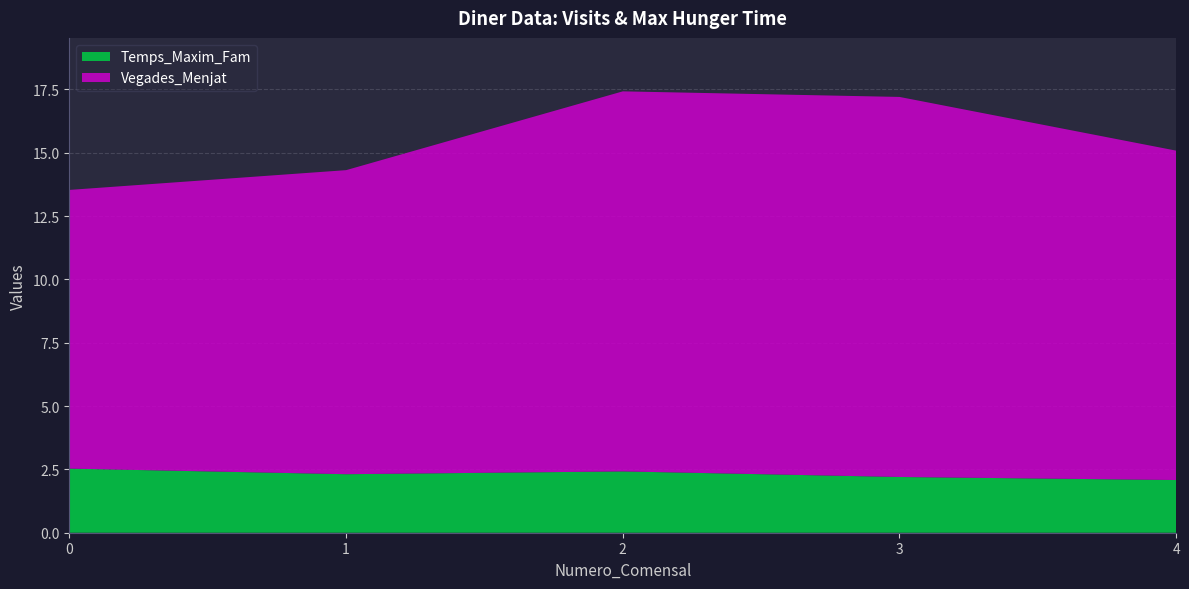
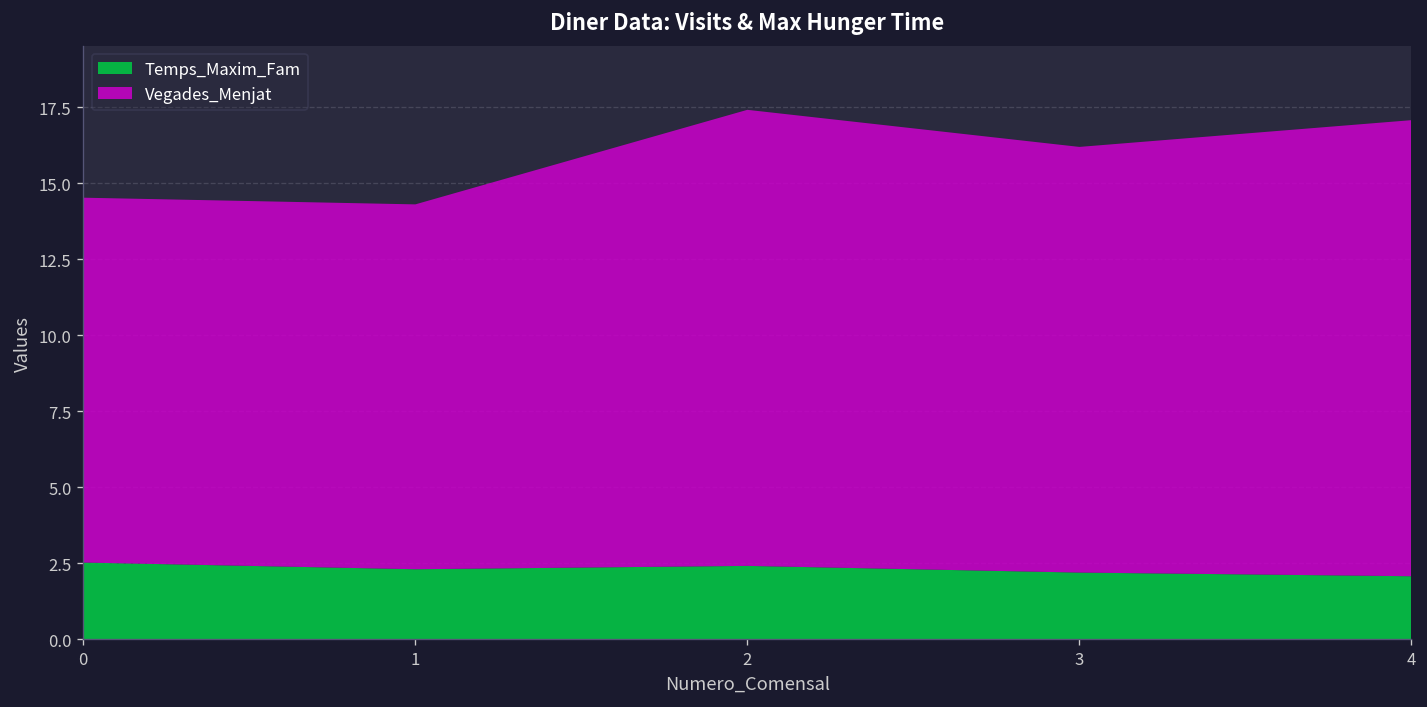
Vegades_Menjat, 0: 11 -> 12
Vegades_Menjat, 3: 15 -> 14
Vegades_Menjat, 4: 13 -> 15
